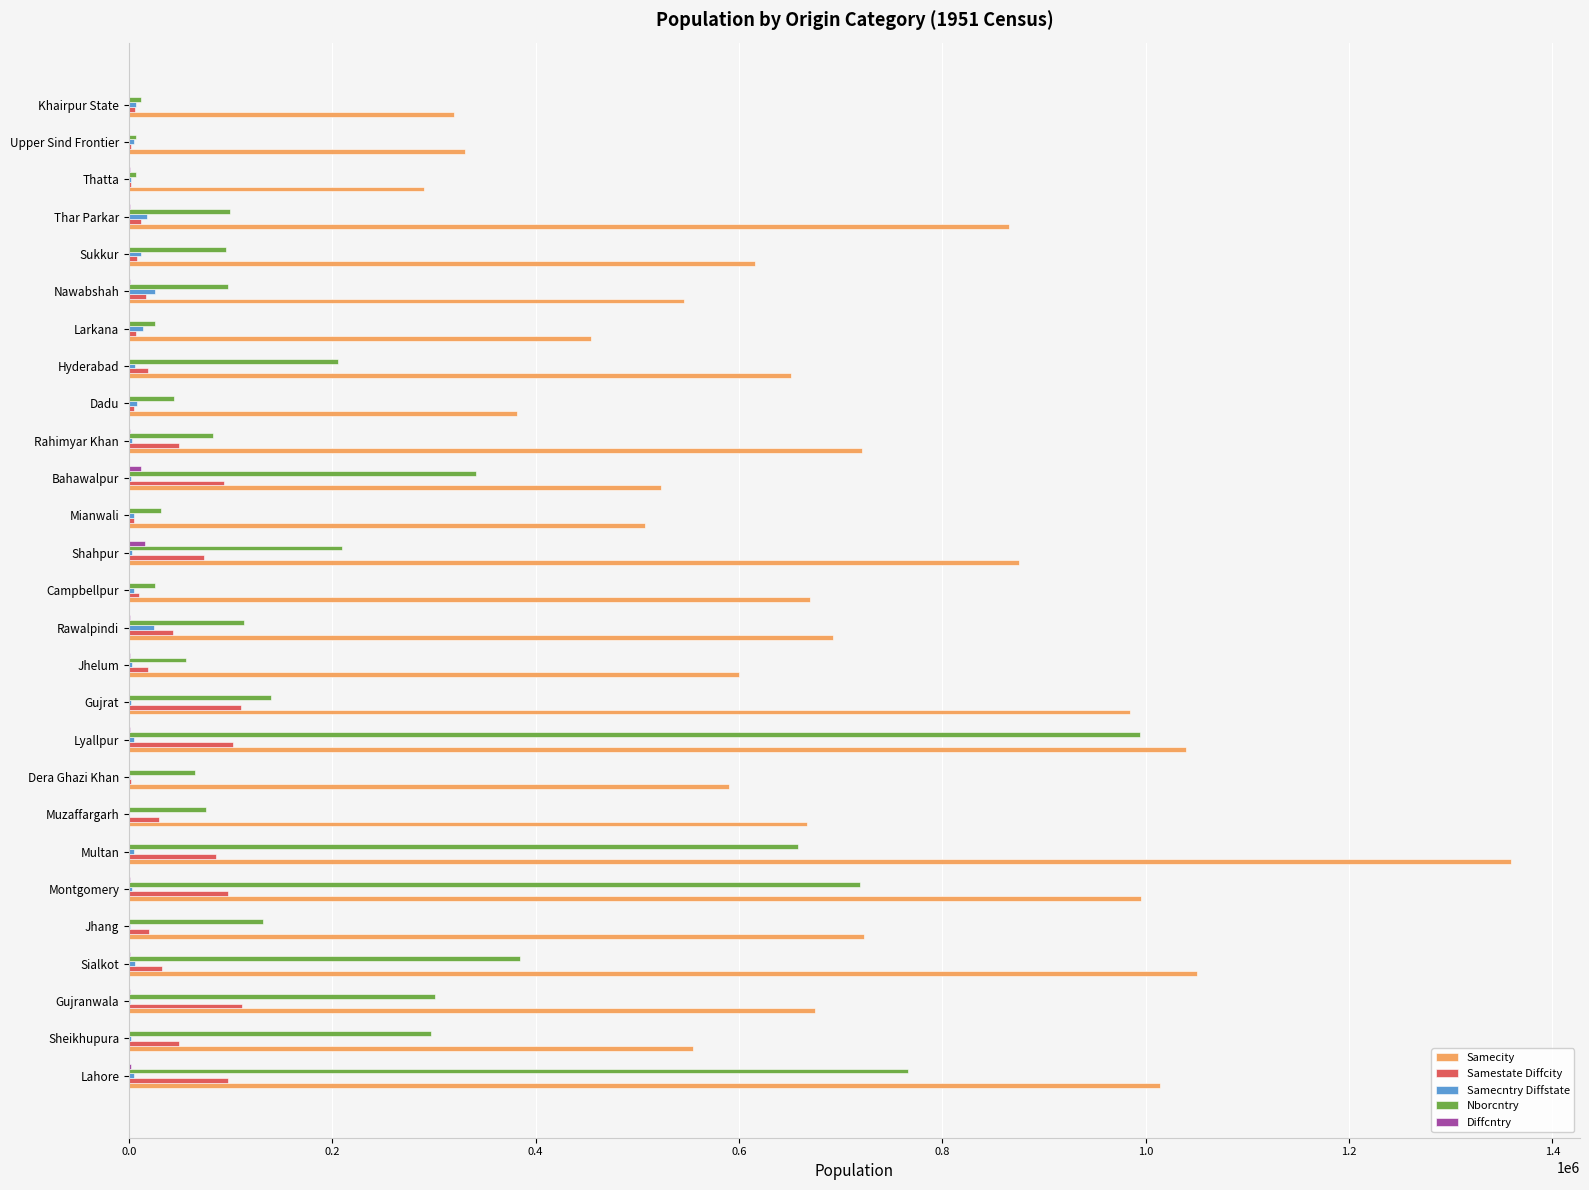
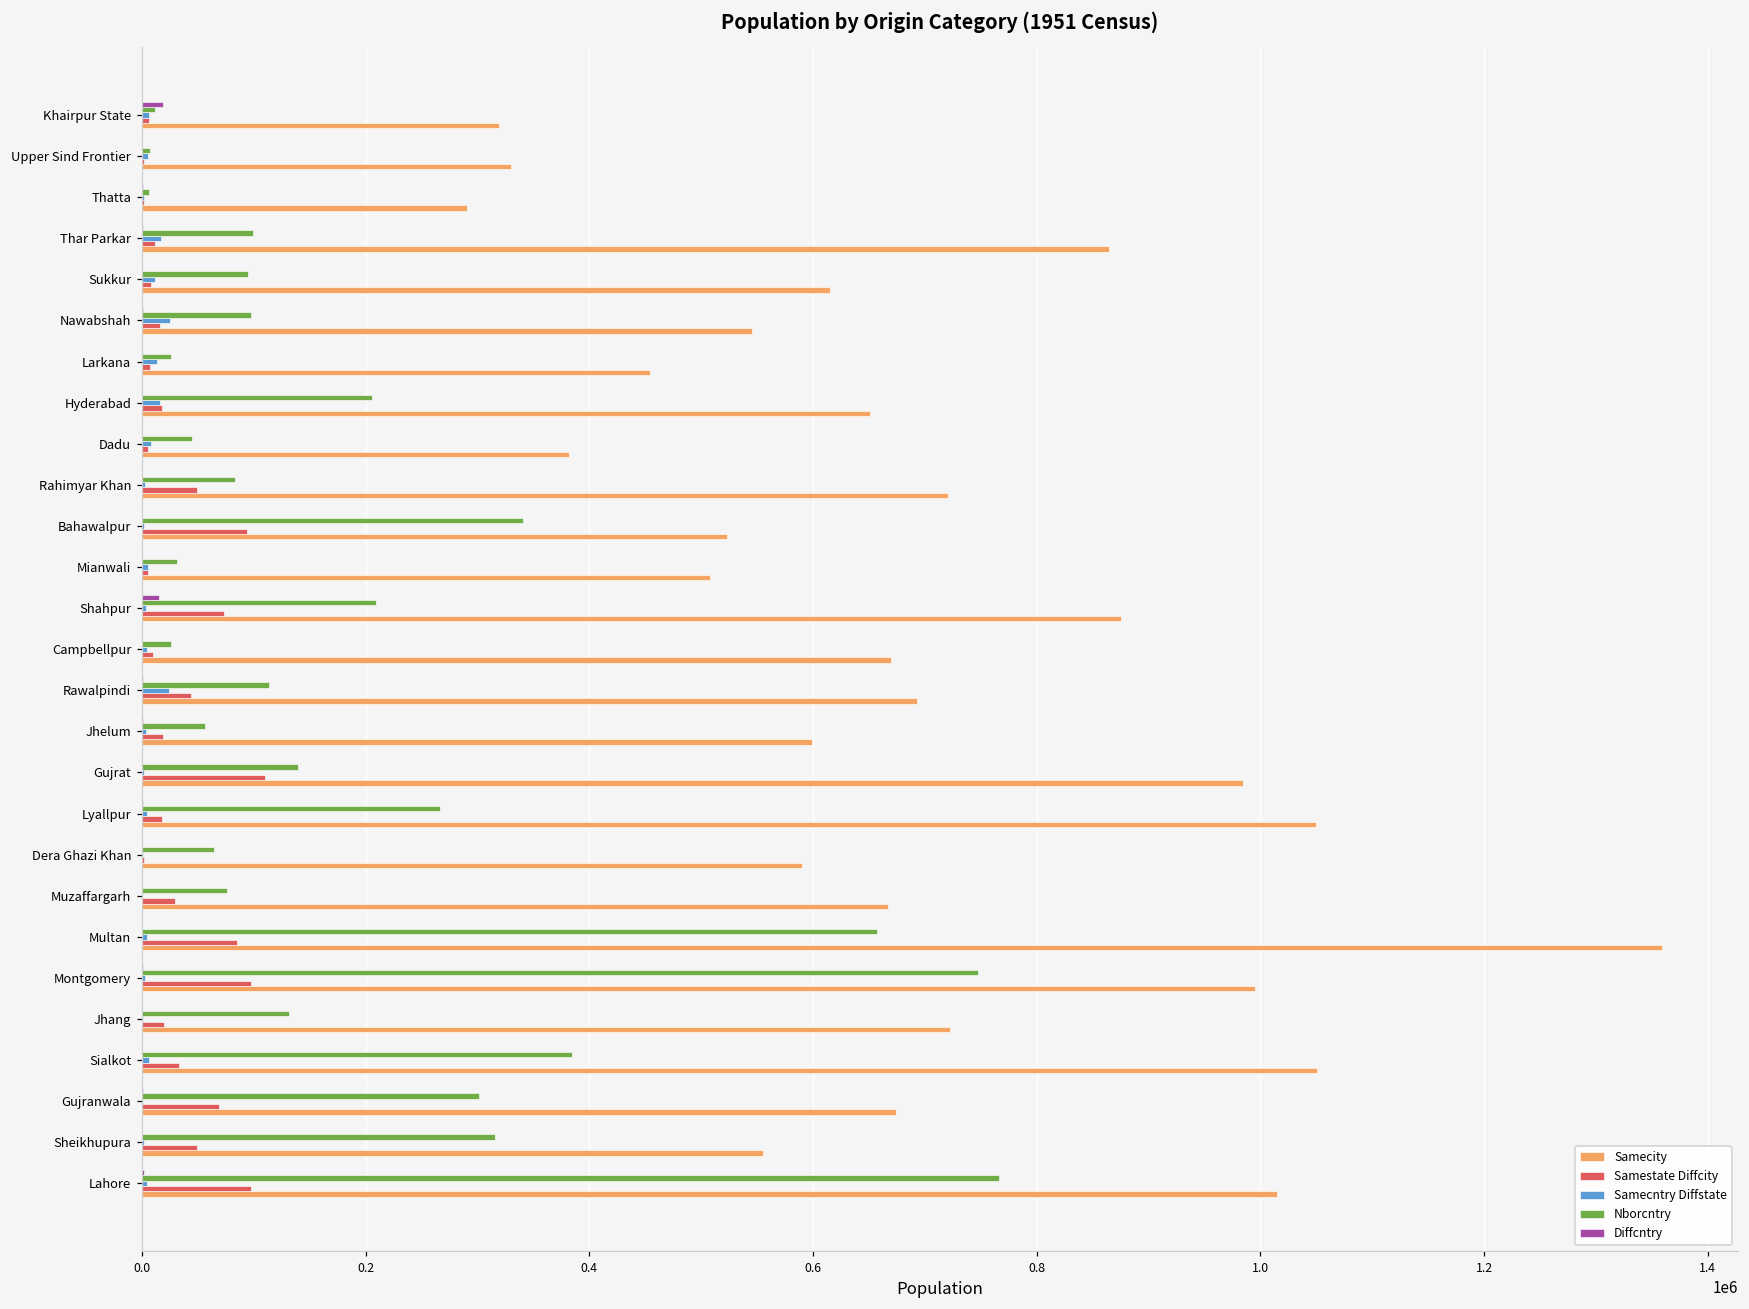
Diffcntry, Khairpur State: 0 -> 19000
Samecntry Diffstate, Hyderabad: 6000 -> 17000
Diffcntry, Bahawalpur: 12000 -> 1000
Nborcntry, Lyallpur: 995000 -> 267000
Samestate Diffcity, Lyallpur: 103000 -> 18000
Samecity, Lyallpur: 1040000 -> 1050000
Nborcntry, Montgomery: 719000 -> 747000
Samestate Diffcity, Gujranwala: 111000 -> 69000
Nborcntry, Sheikhupura: 297000 -> 316000
